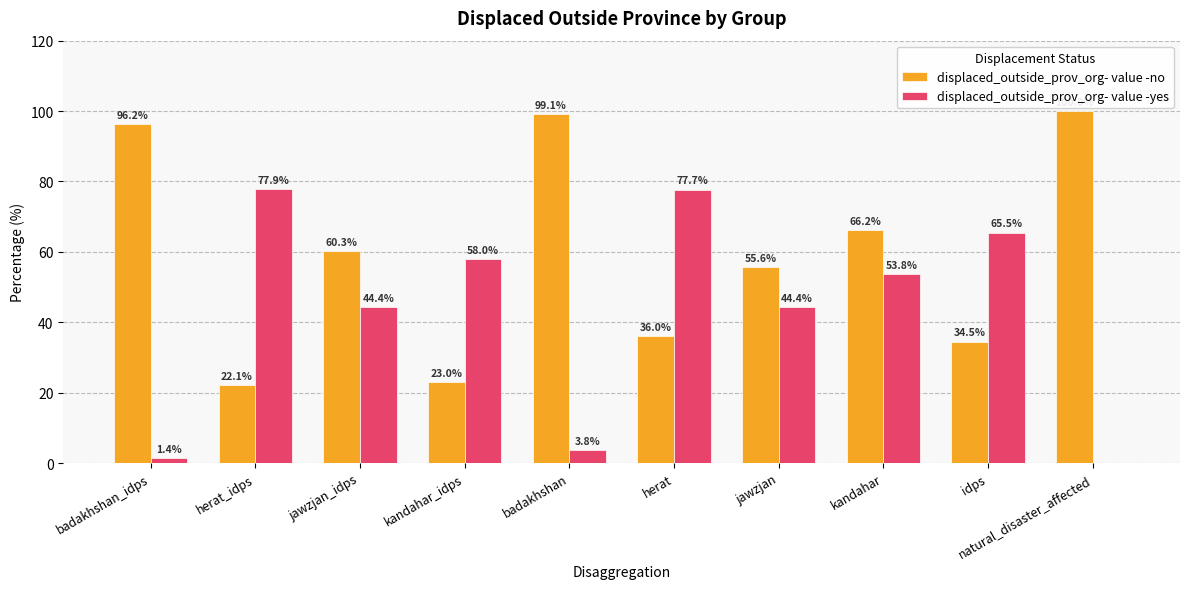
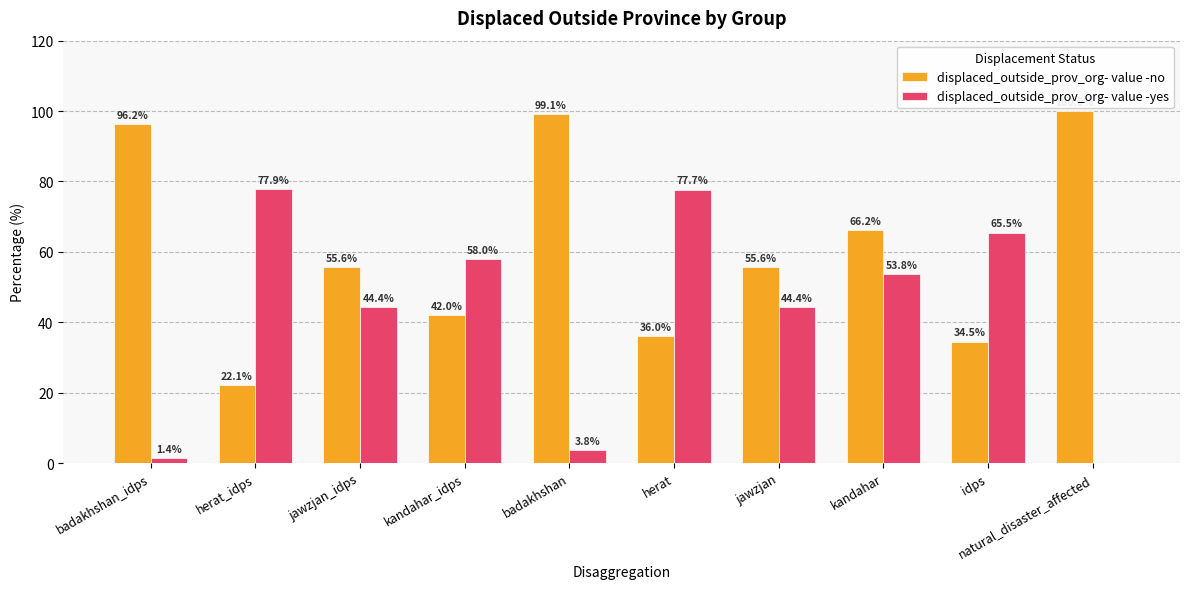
displaced_outside_prov_org- value -no, jawzjan_idps: 60.3% -> 55.6%
displaced_outside_prov_org- value -no, kandahar_idps: 23.0% -> 42.0%
